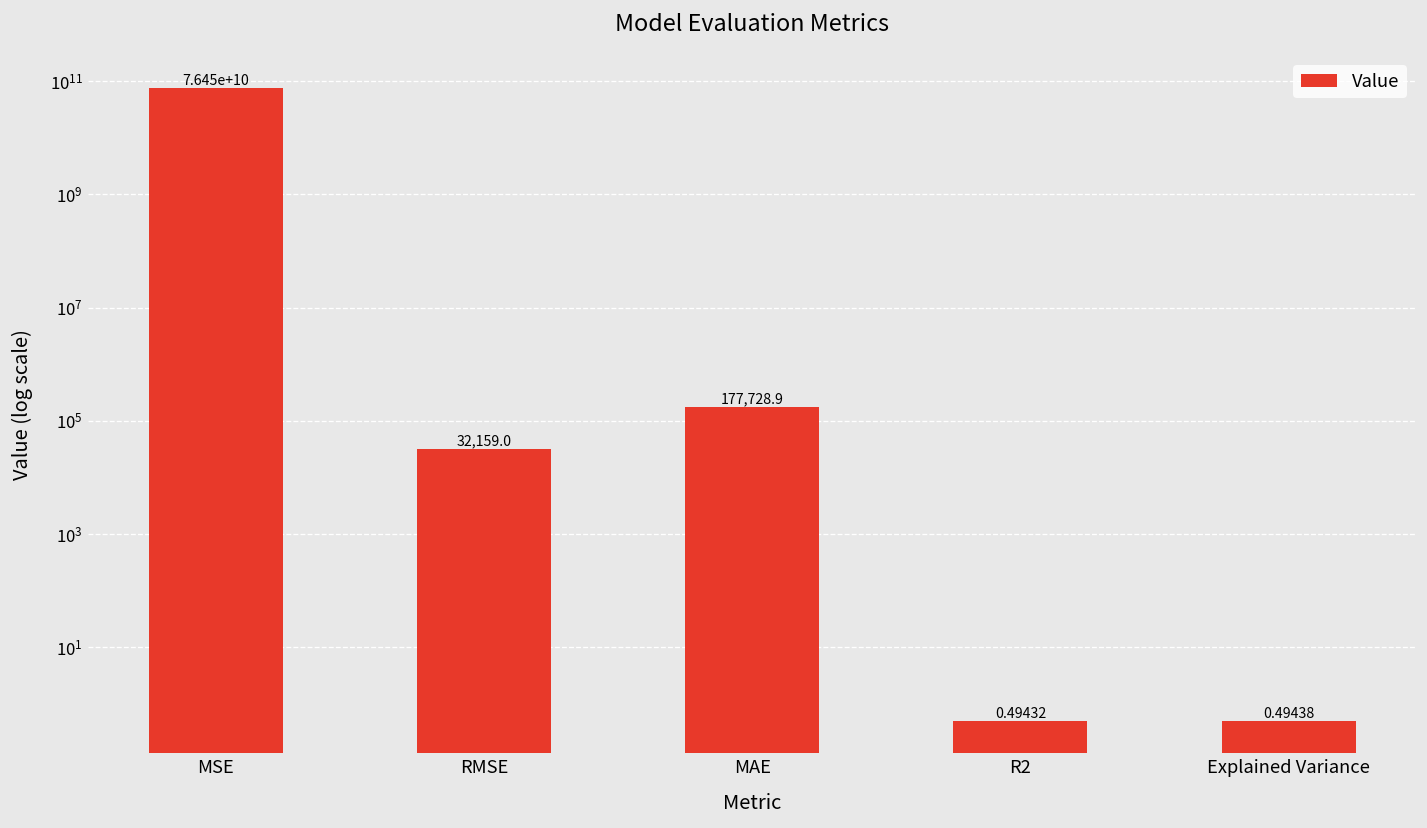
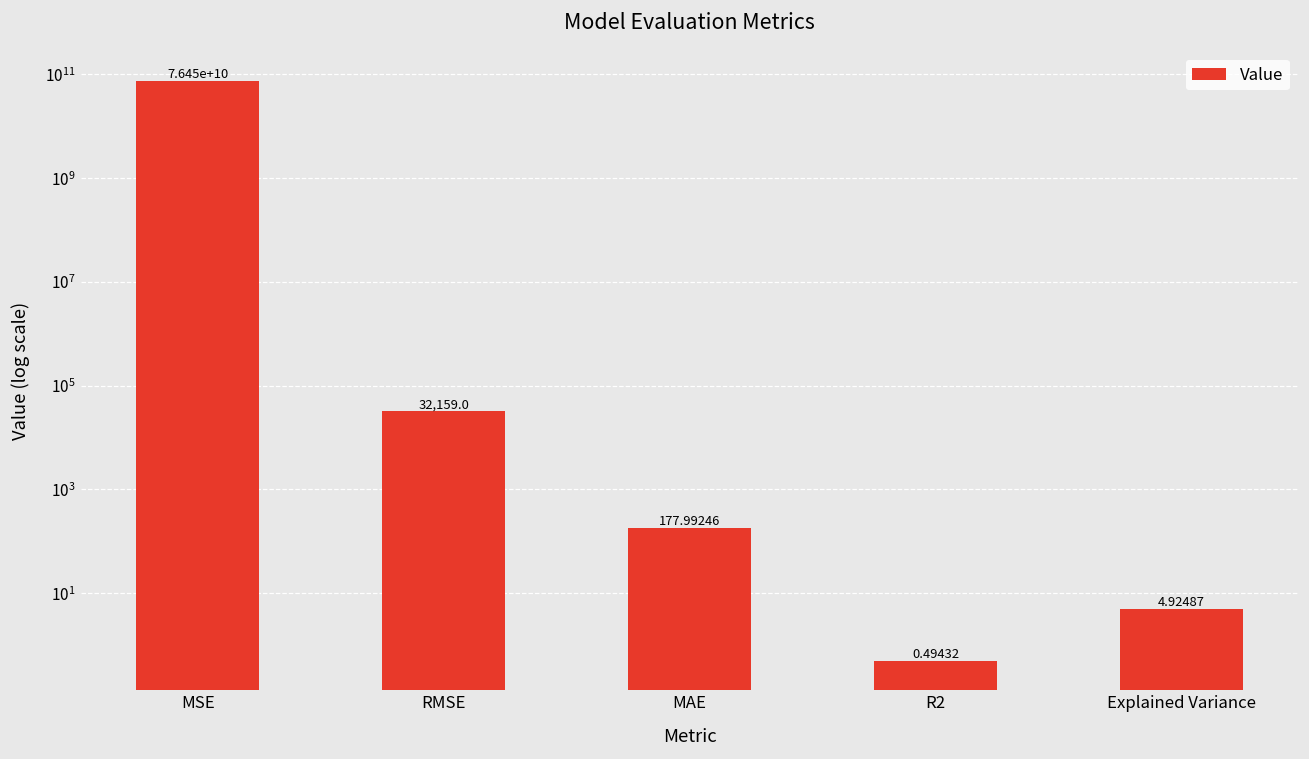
MAE: 177,728.9 -> 177.99246
Explained Variance: 0.49438 -> 4.92487
